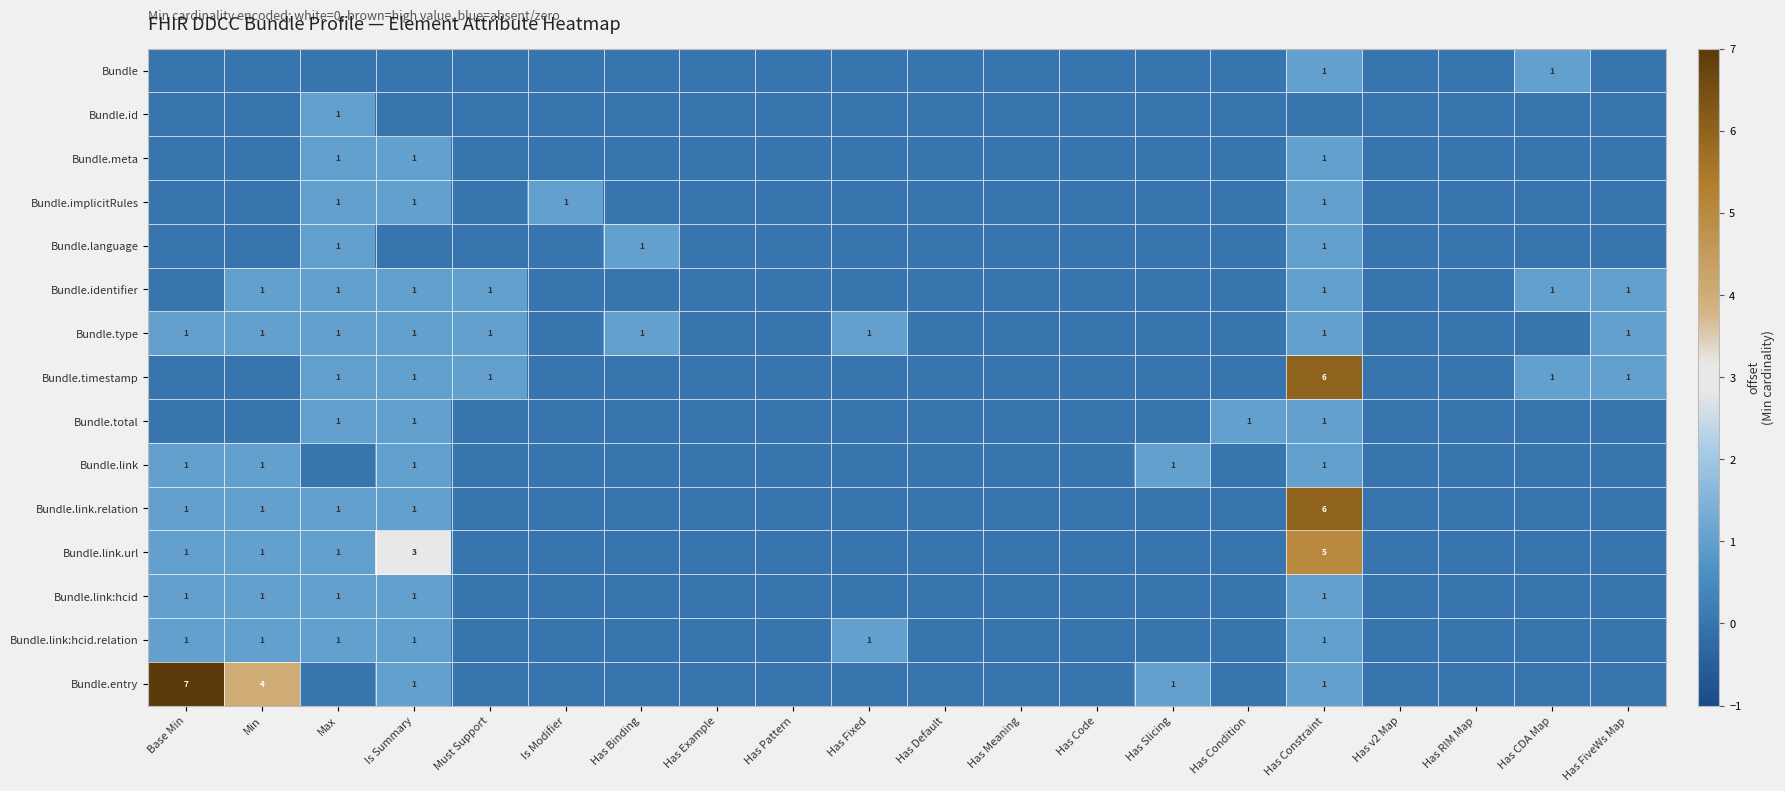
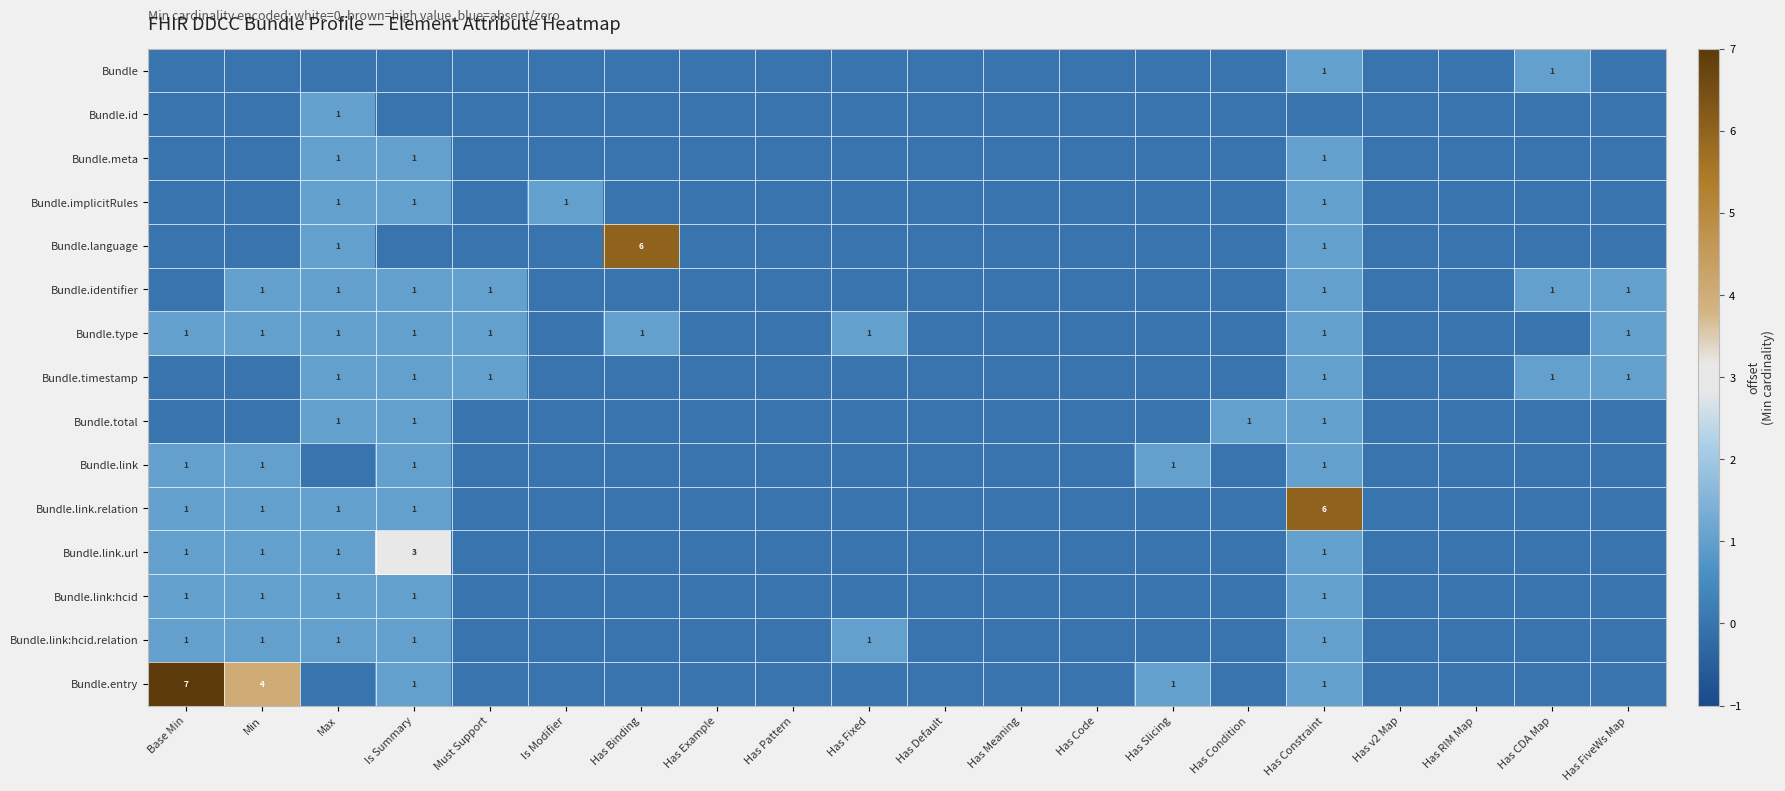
Bundle.language, Has Binding: 1 -> 6
Bundle.timestamp, Has Constraint: 6 -> 1
Bundle.link.url, Has Constraint: 5 -> 1
